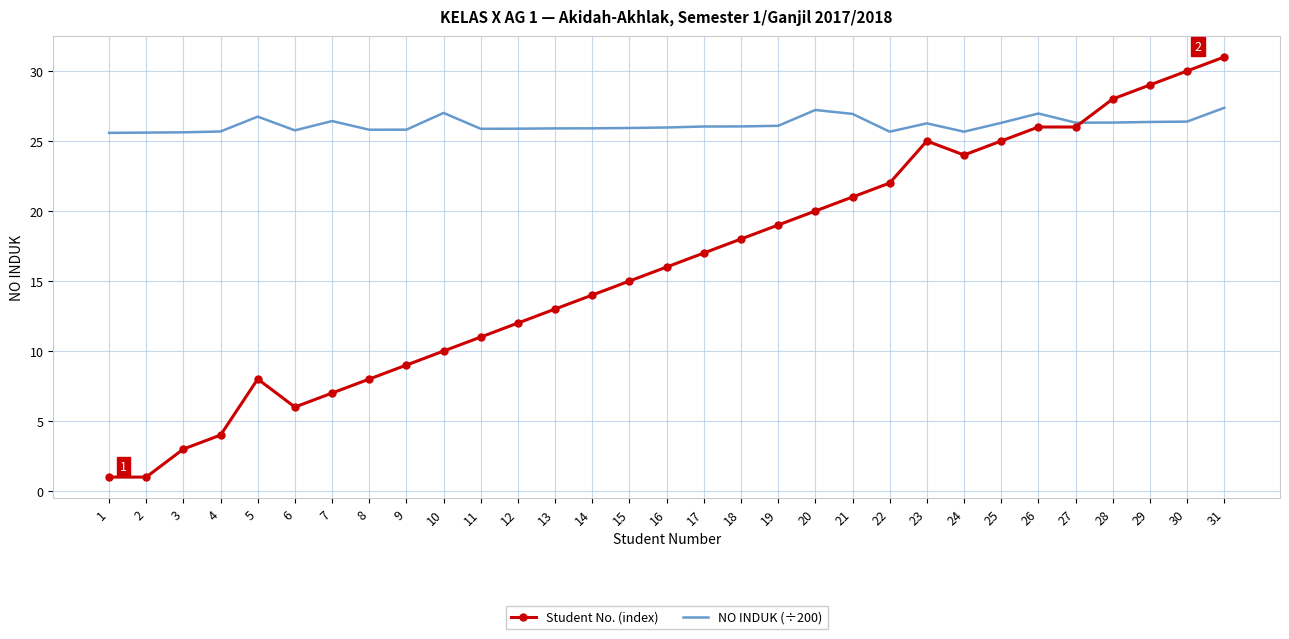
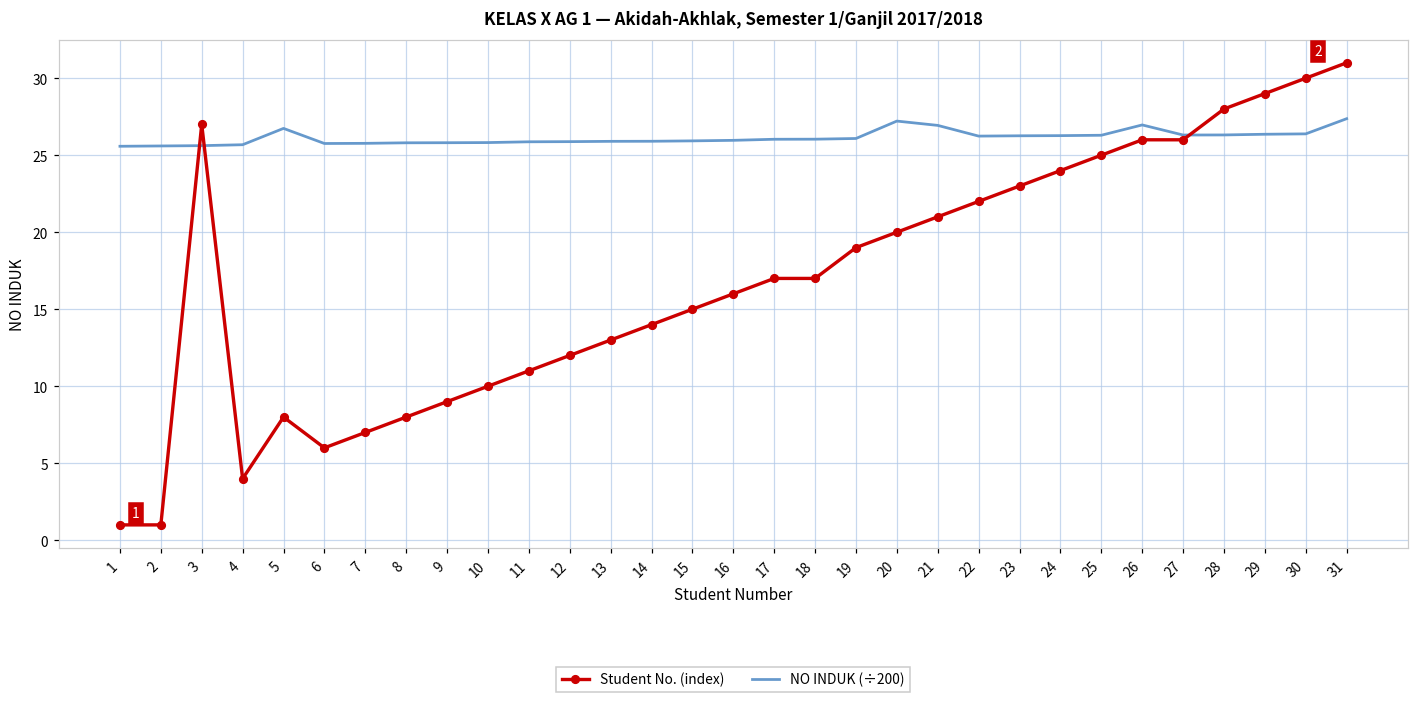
Student No. (index), 3: 3 -> 27
NO INDUK (÷200), 7: 26.4 -> 25.8
NO INDUK (÷200), 10: 27.0 -> 25.8
Student No. (index), 18: 18 -> 17
NO INDUK (÷200), 22: 25.7 -> 26.2
Student No. (index), 23: 25 -> 23
NO INDUK (÷200), 24: 25.7 -> 26.3
